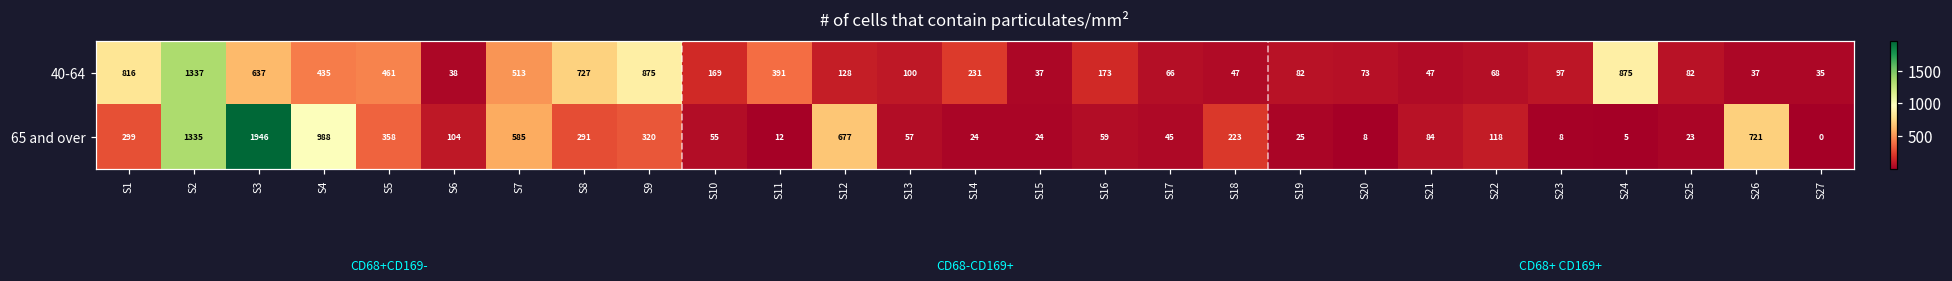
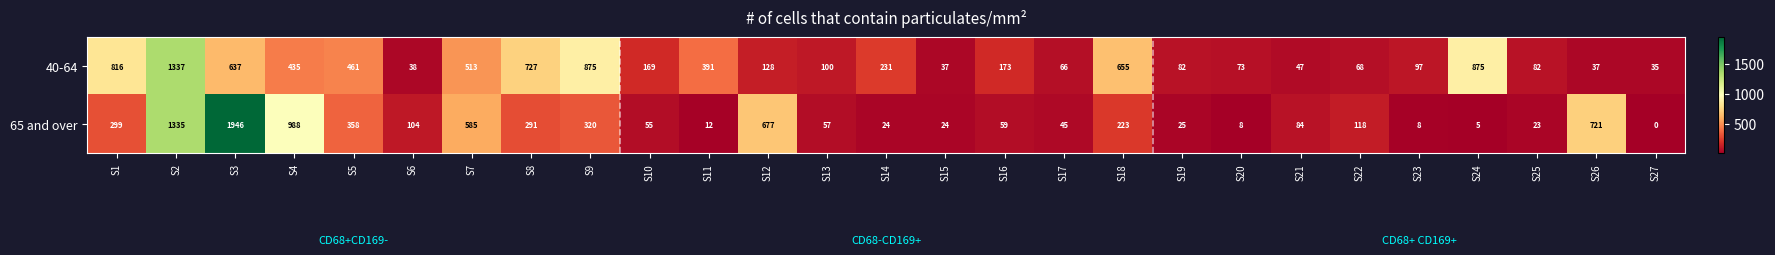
40-64, S18: 47 -> 655
